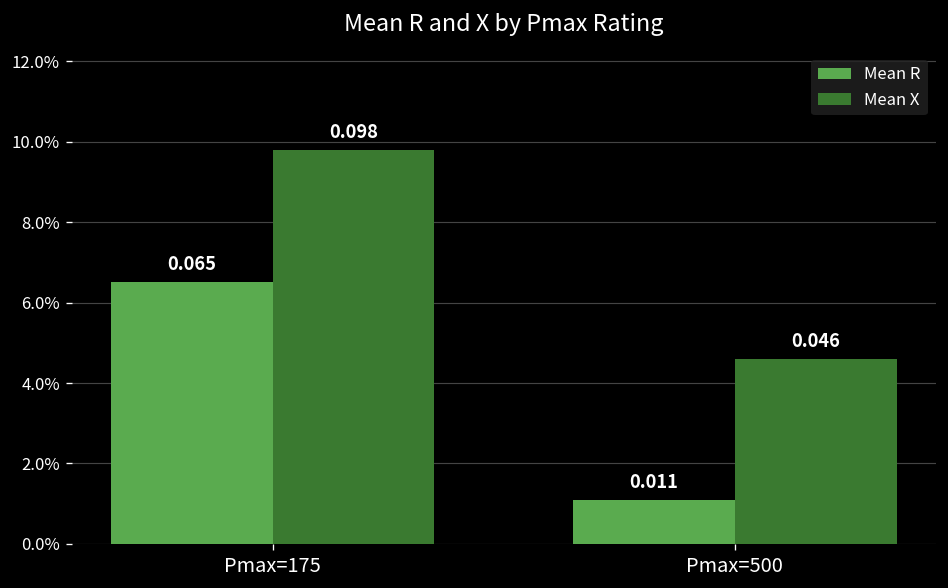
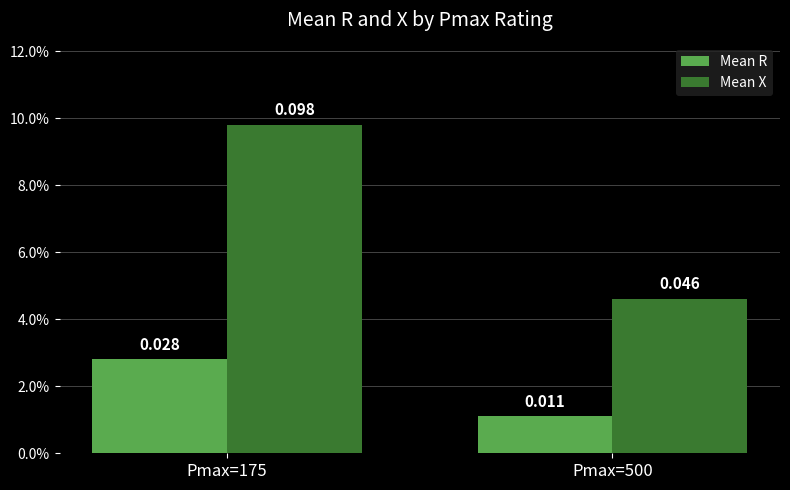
Mean R, Pmax=175: 0.065 -> 0.028
